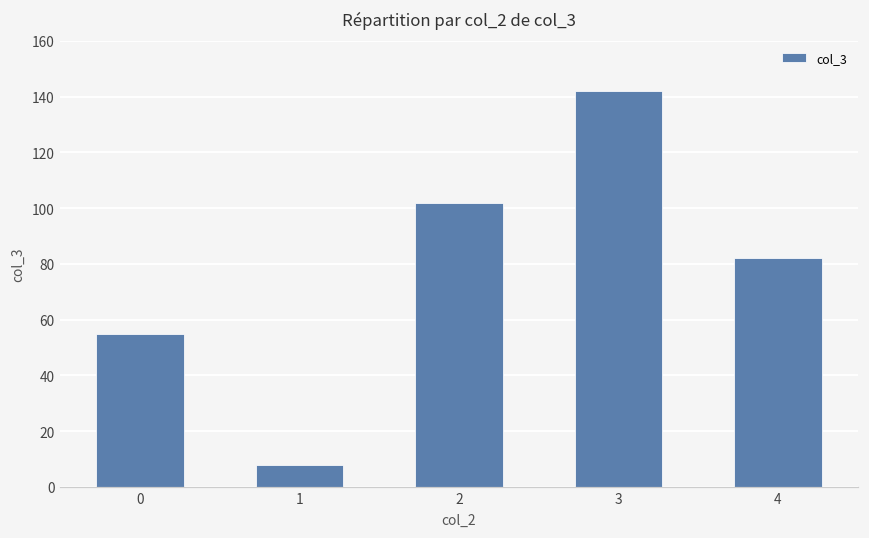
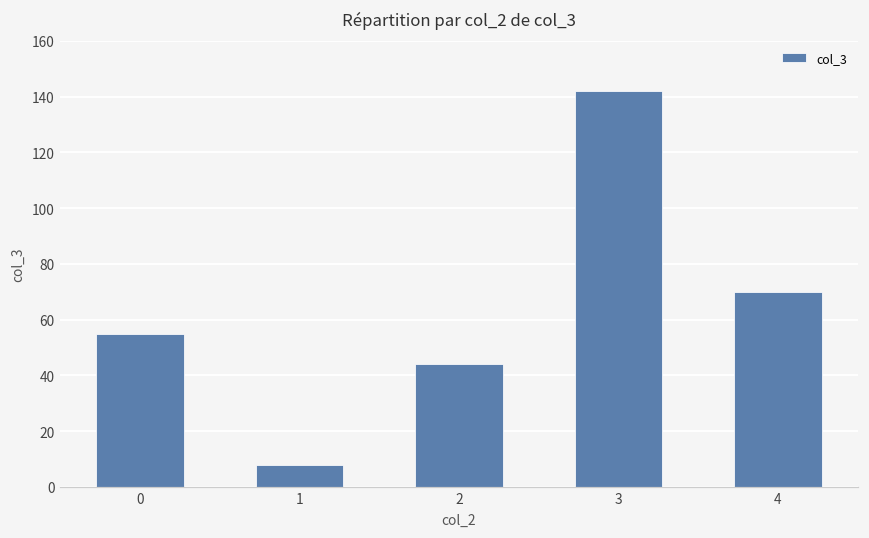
2: 102 -> 44
4: 82 -> 70
